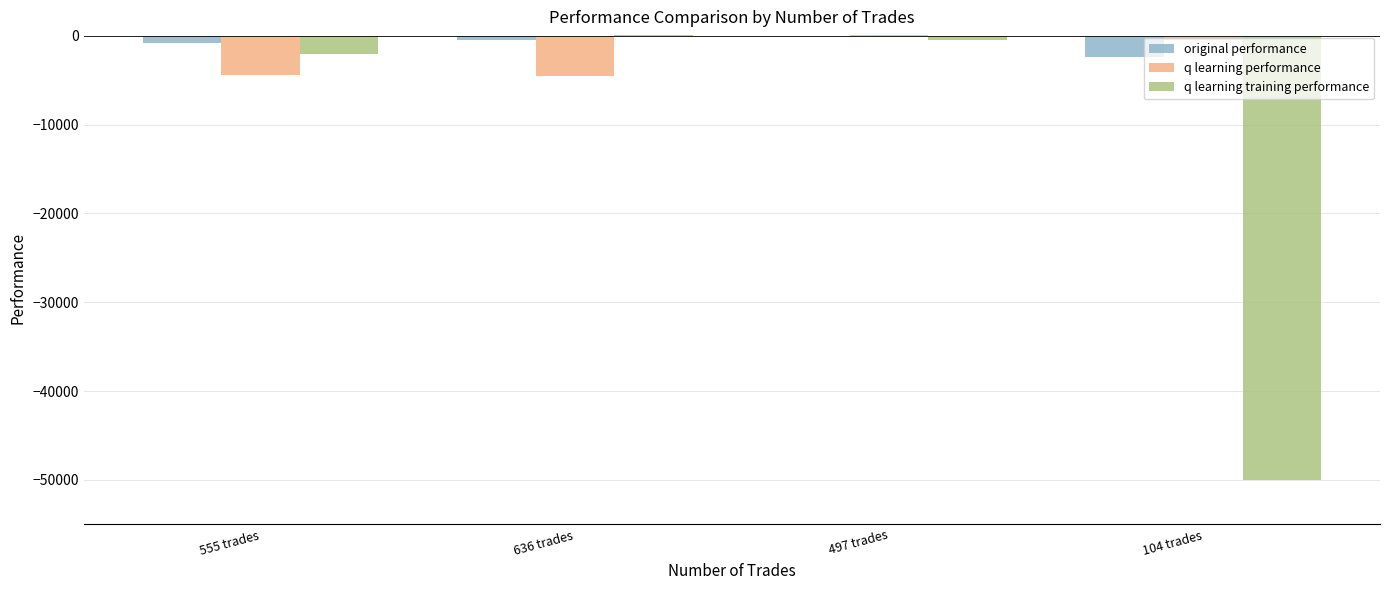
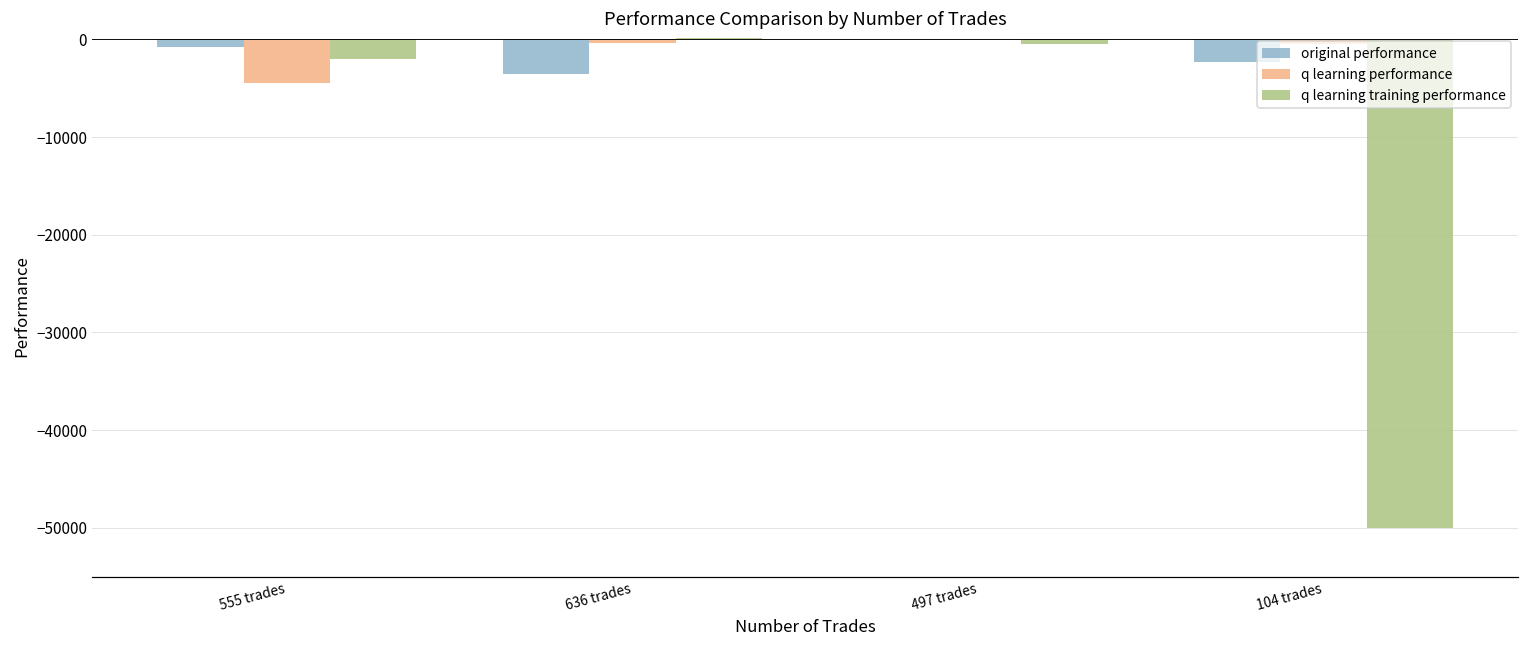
original performance, 636 trades: 0 -> -4000
q learning performance, 636 trades: -5000 -> 0
